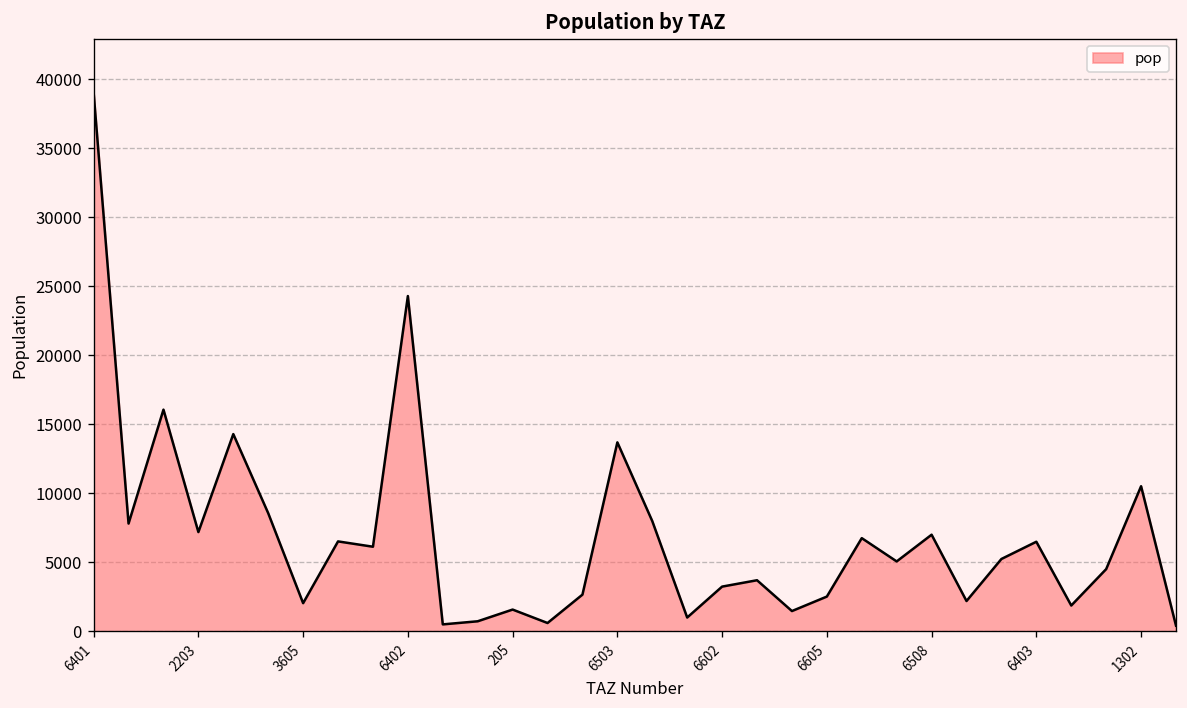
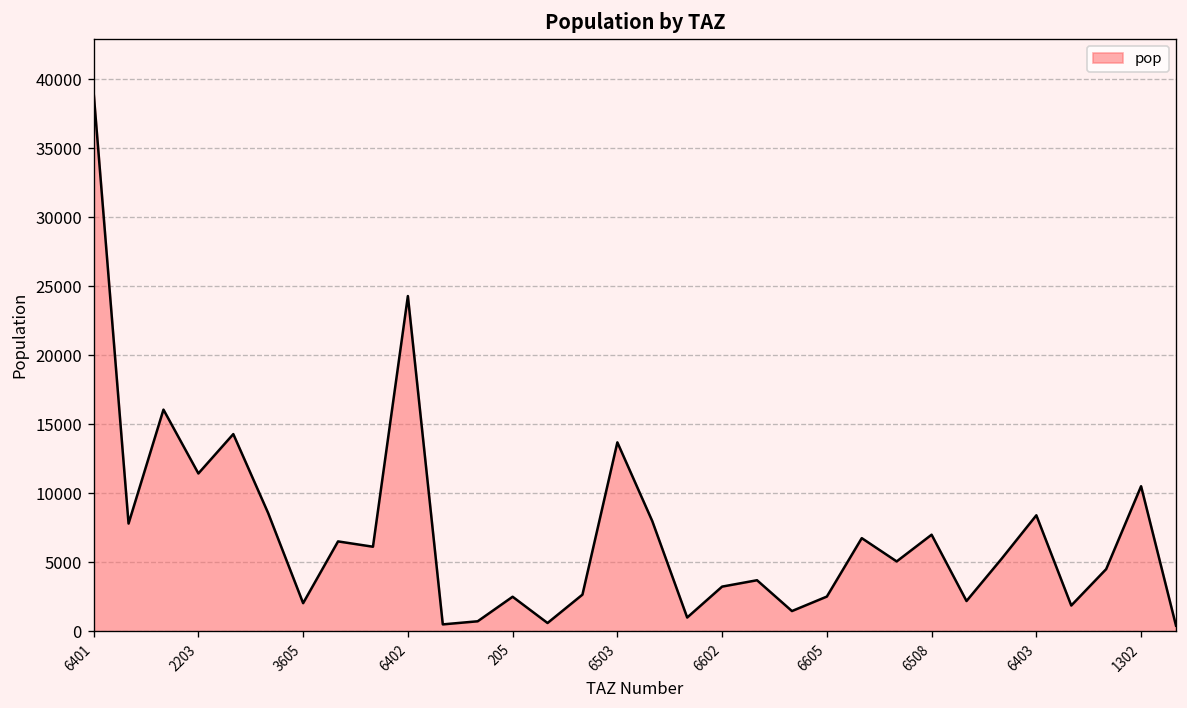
2203: 7200 -> 11400
205: 1600 -> 2500
6403: 6500 -> 8400
